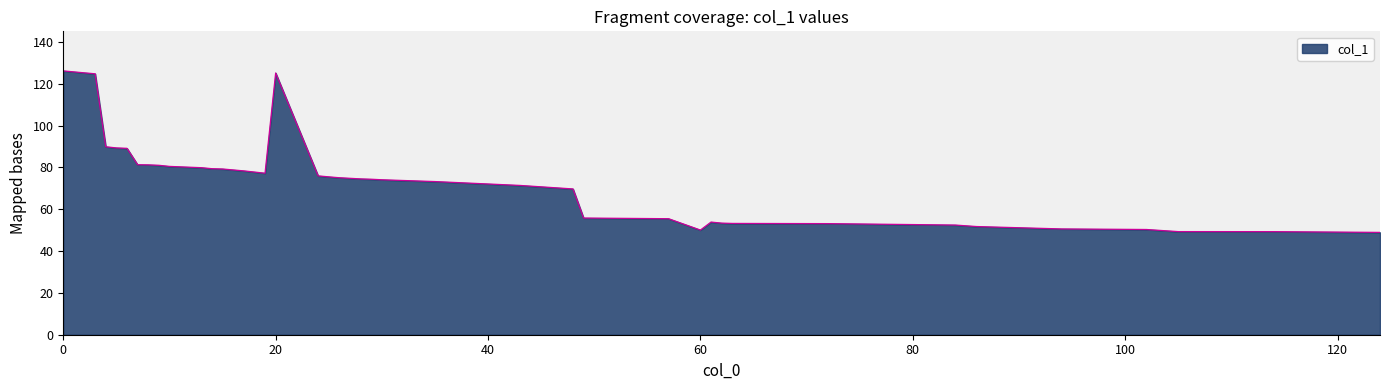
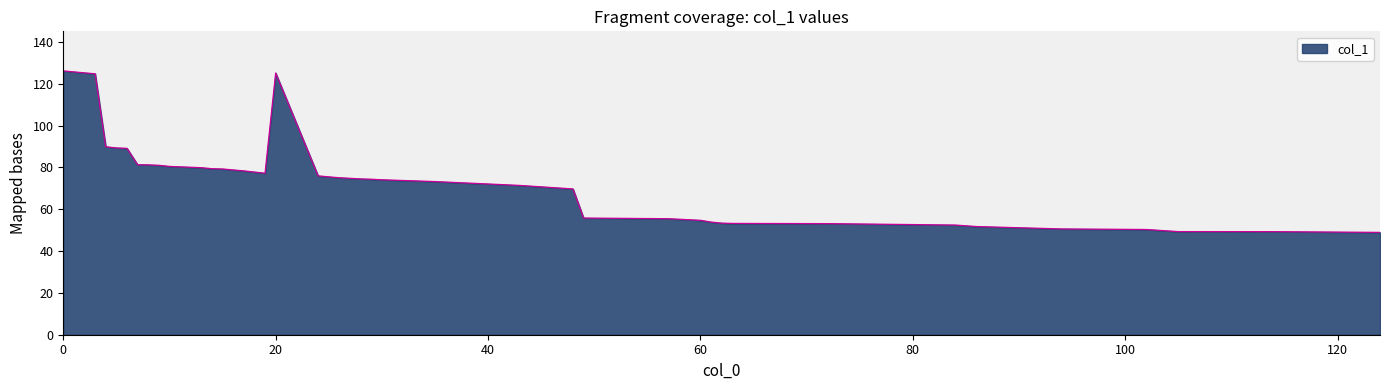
60: 50 -> 55
